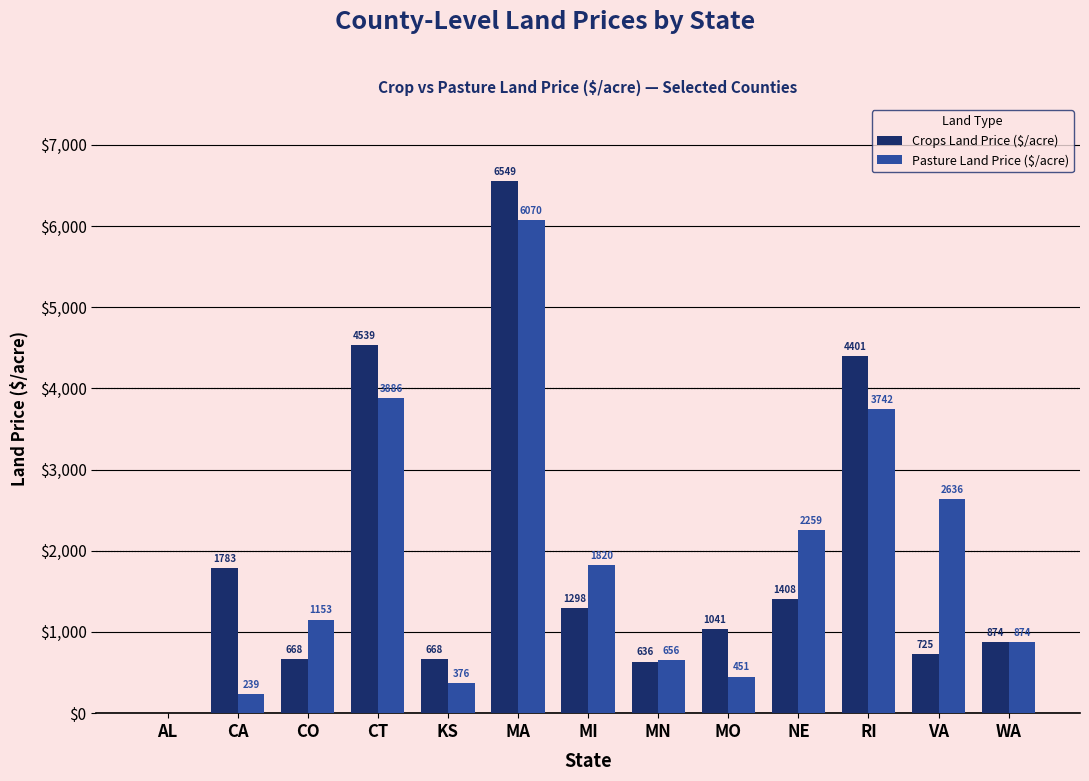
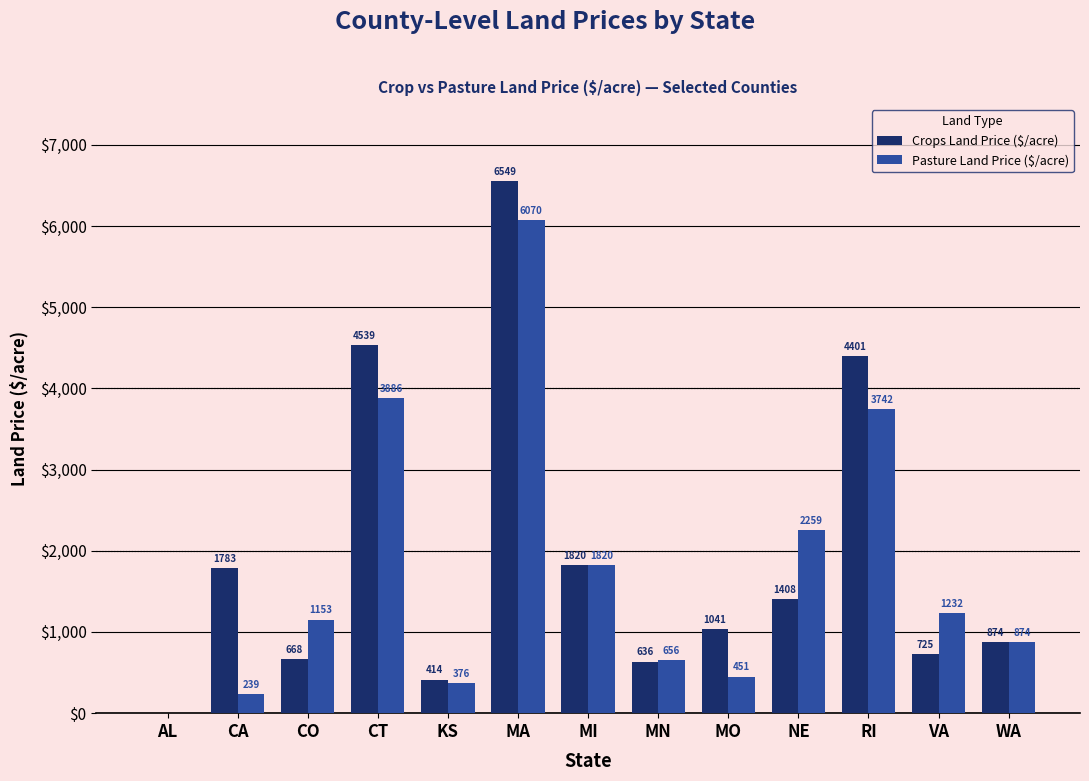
Crops Land Price ($/acre), KS: 668 -> 414
Crops Land Price ($/acre), MI: 1298 -> 1820
Pasture Land Price ($/acre), VA: 2636 -> 1232
